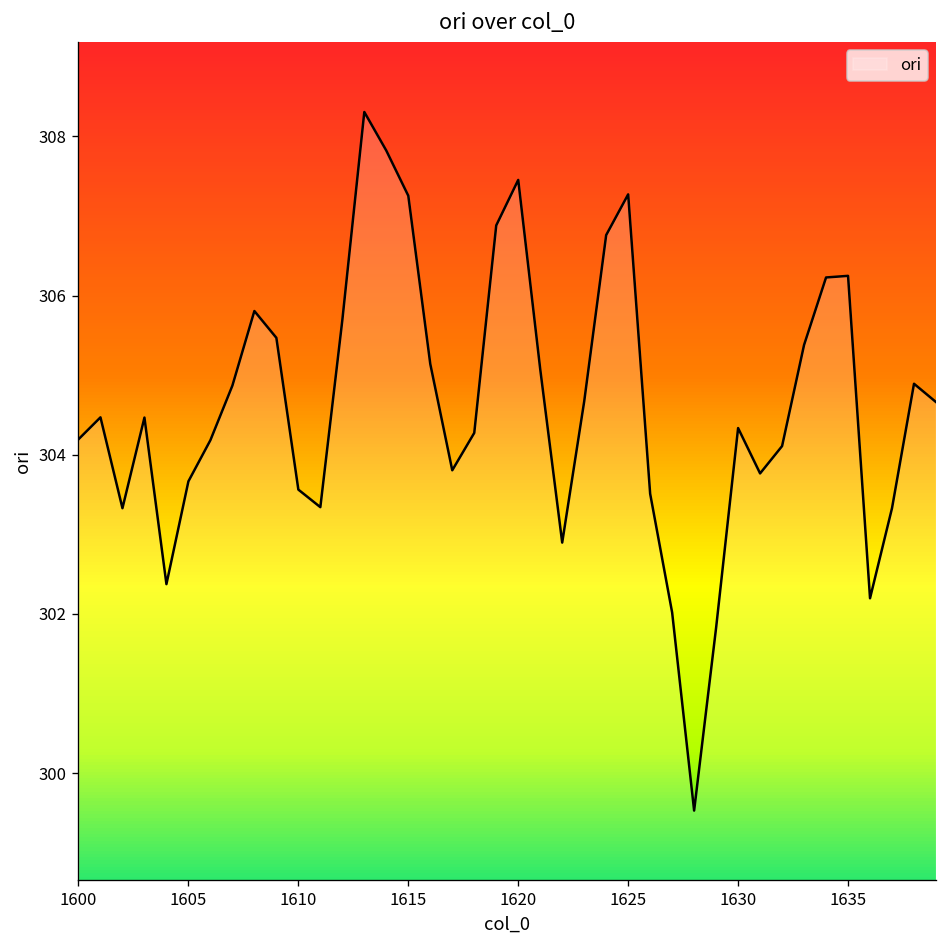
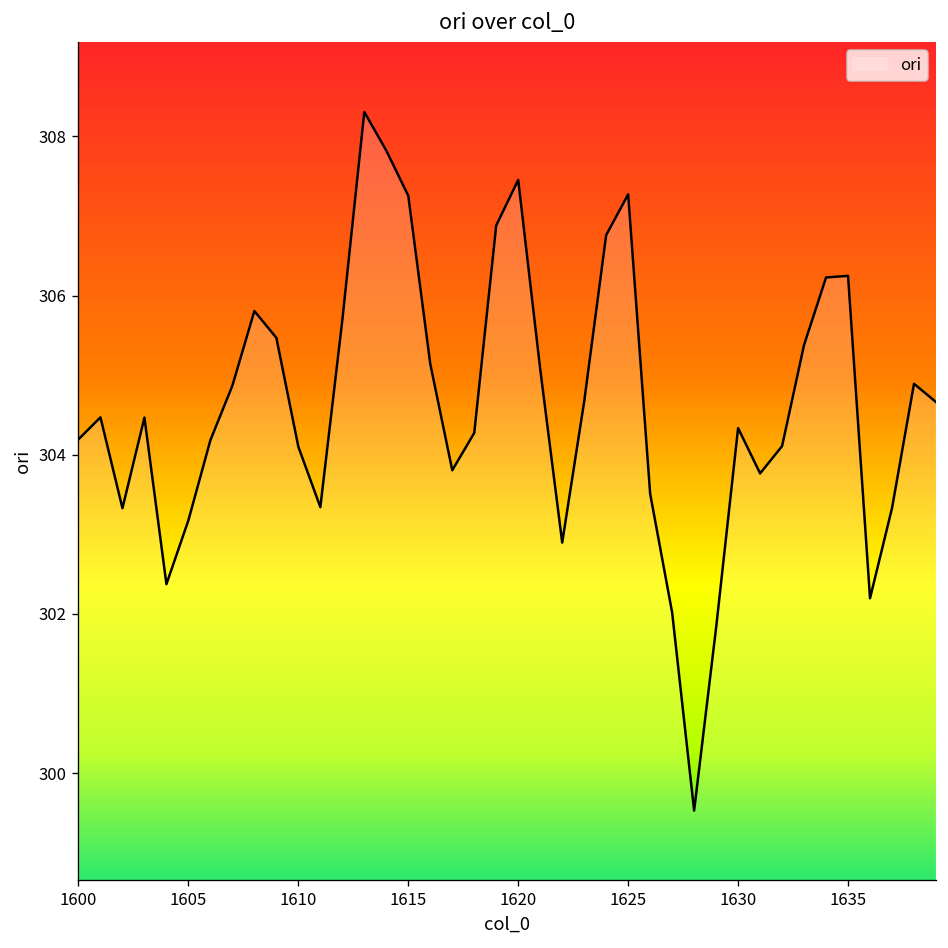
1605: 303.7 -> 303.2
1610: 303.6 -> 304.1
